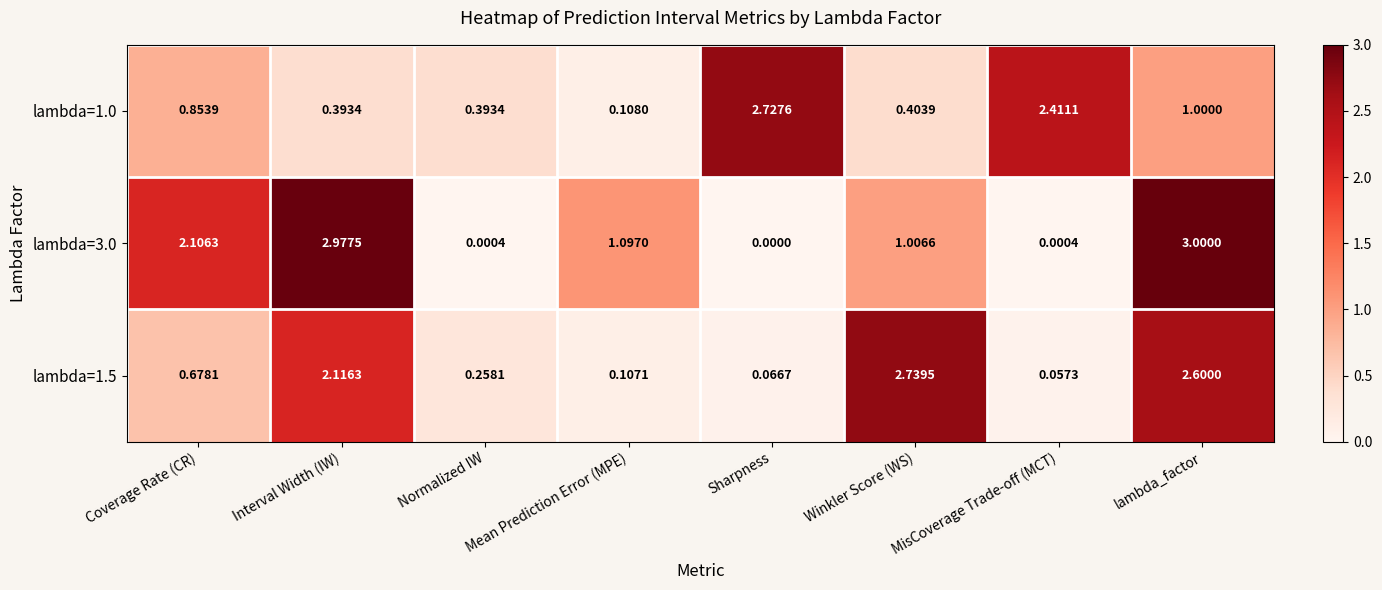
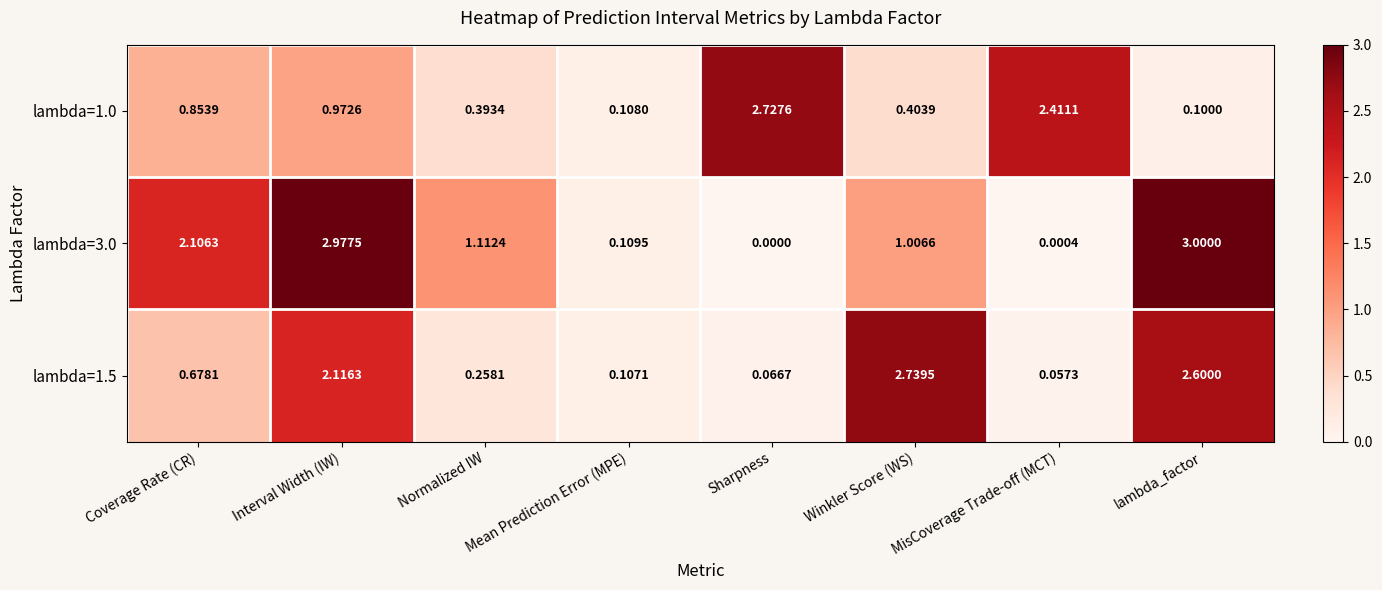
lambda=1.0, Interval Width (IW): 0.3934 -> 0.9726
lambda=1.0, lambda_factor: 1.0000 -> 0.1000
lambda=3.0, Normalized IW: 0.0004 -> 1.1124
lambda=3.0, Mean Prediction Error (MPE): 1.0970 -> 0.1095
